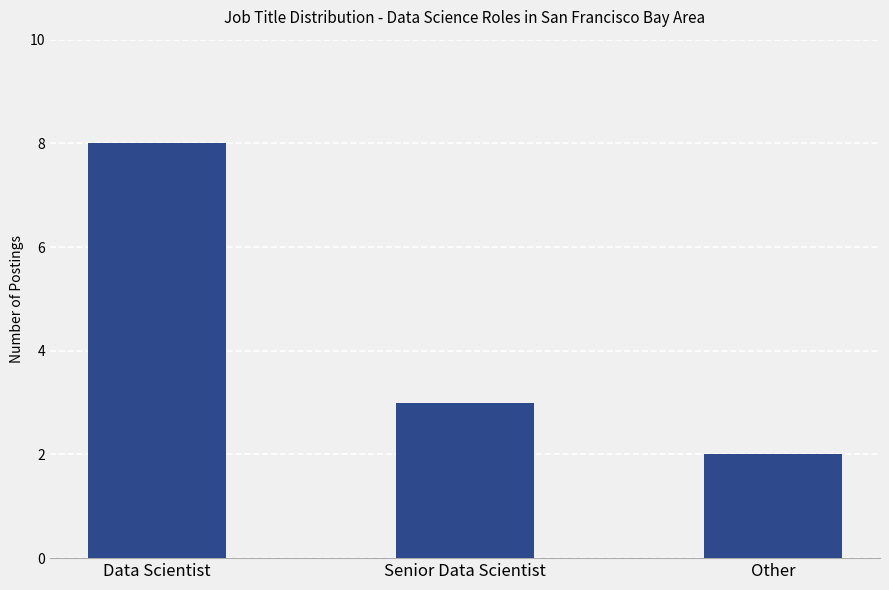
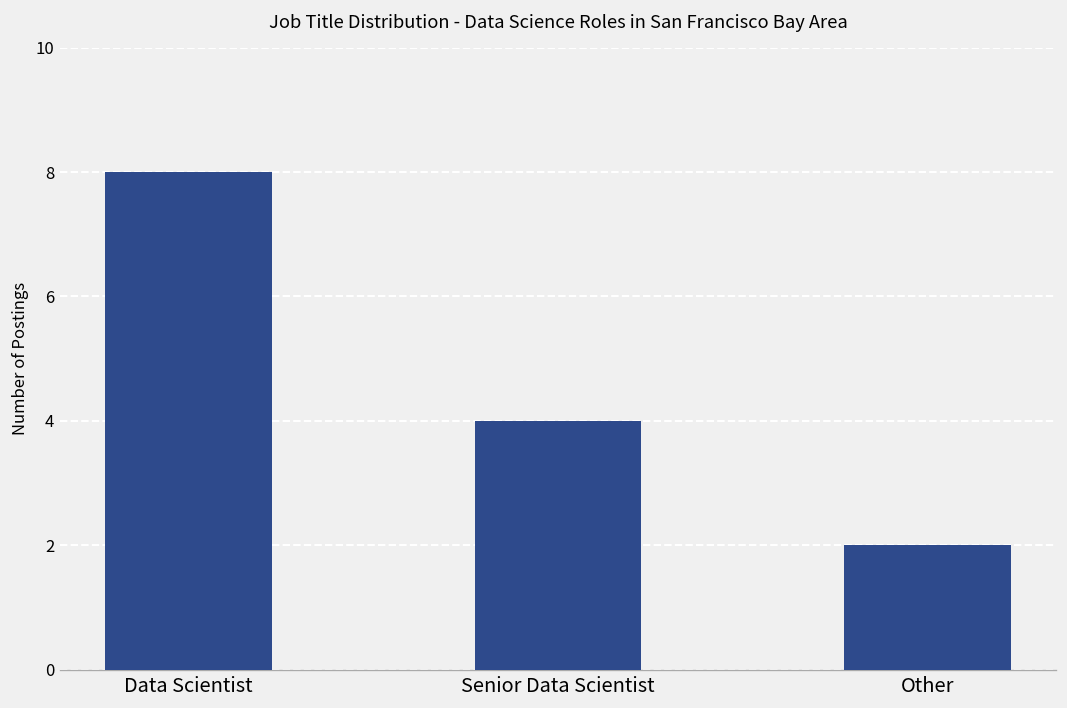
Senior Data Scientist: 3 -> 4
